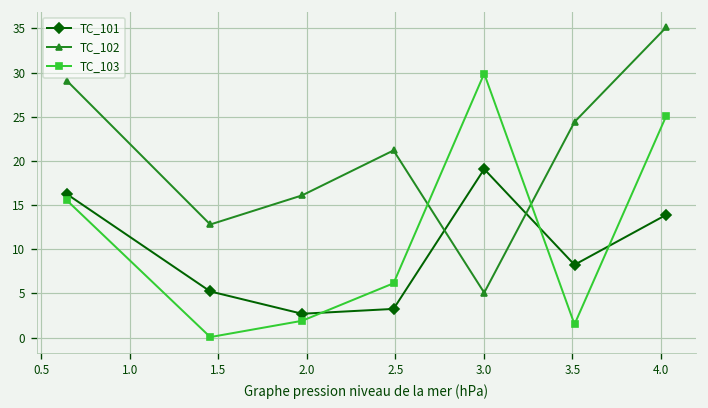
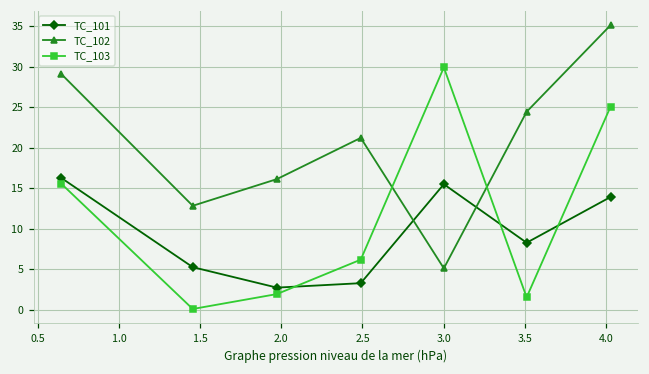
TC_101, 3.0: 19 -> 15
